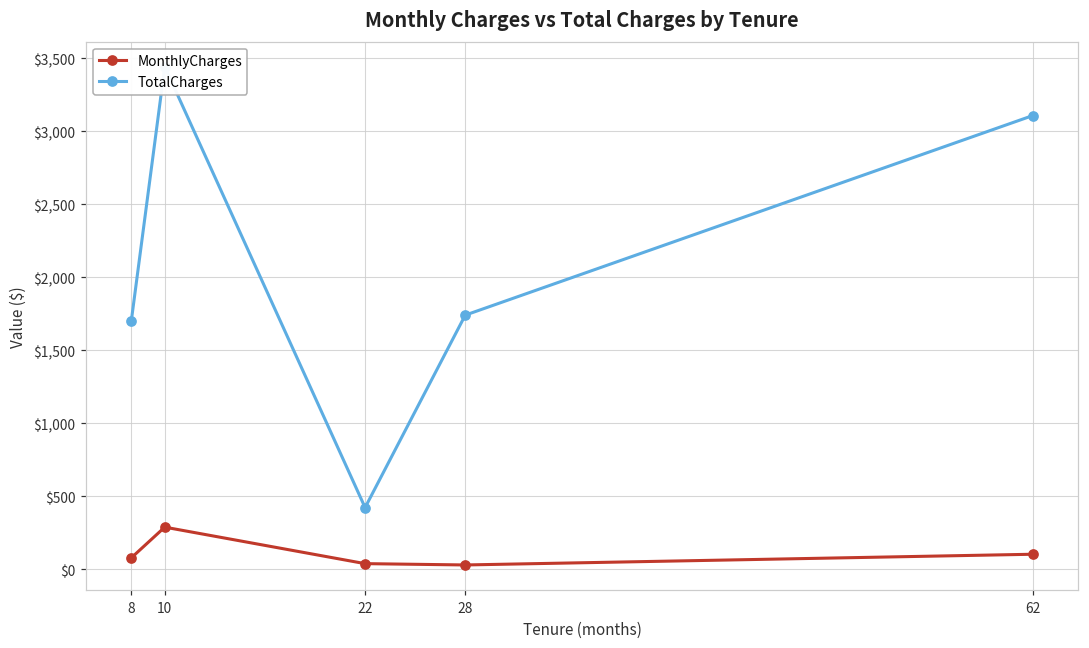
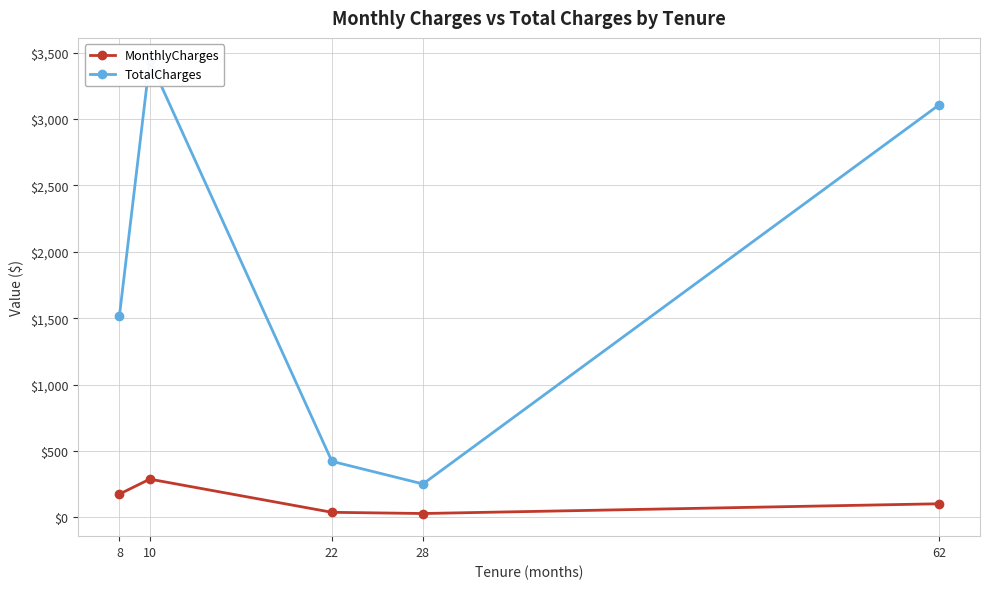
MonthlyCharges, 8: $80 -> $170
TotalCharges, 8: $1,700 -> $1,520
TotalCharges, 28: $1,740 -> $250
